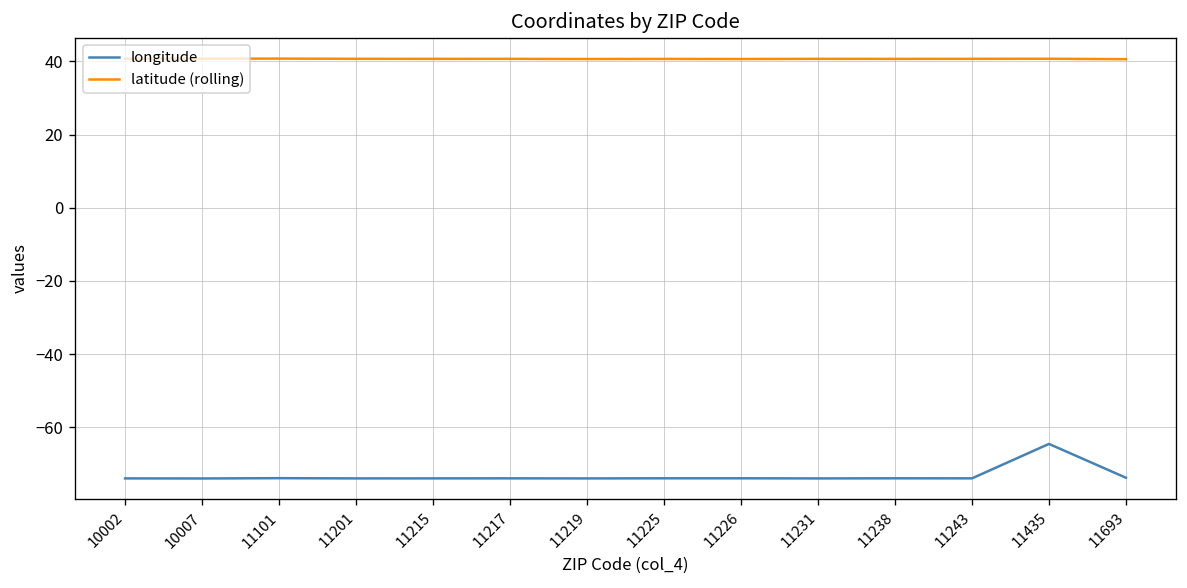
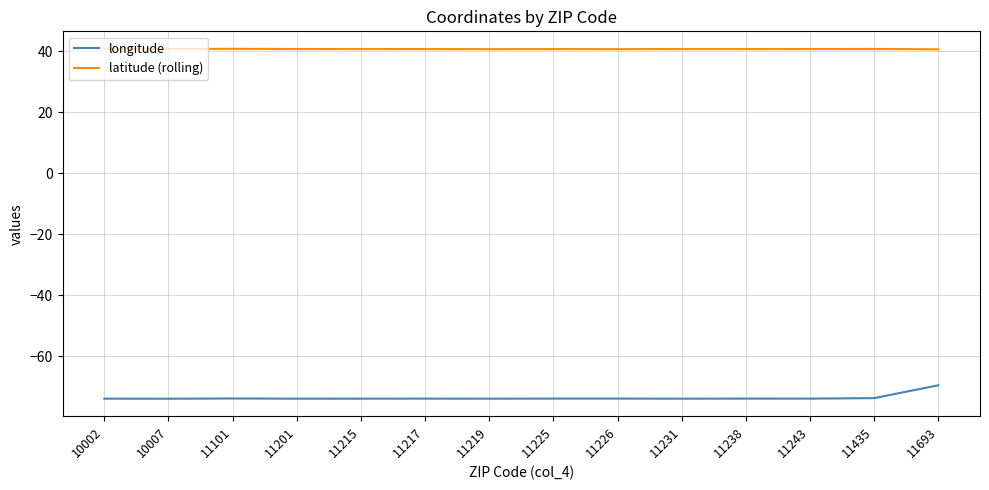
longitude, 11435: -65 -> -74
longitude, 11693: -74 -> -70
